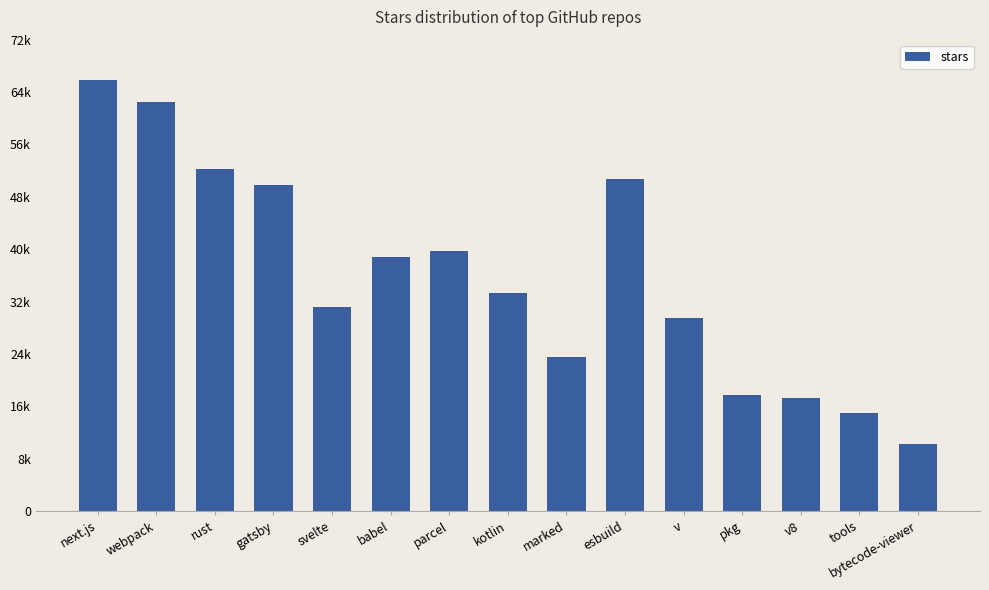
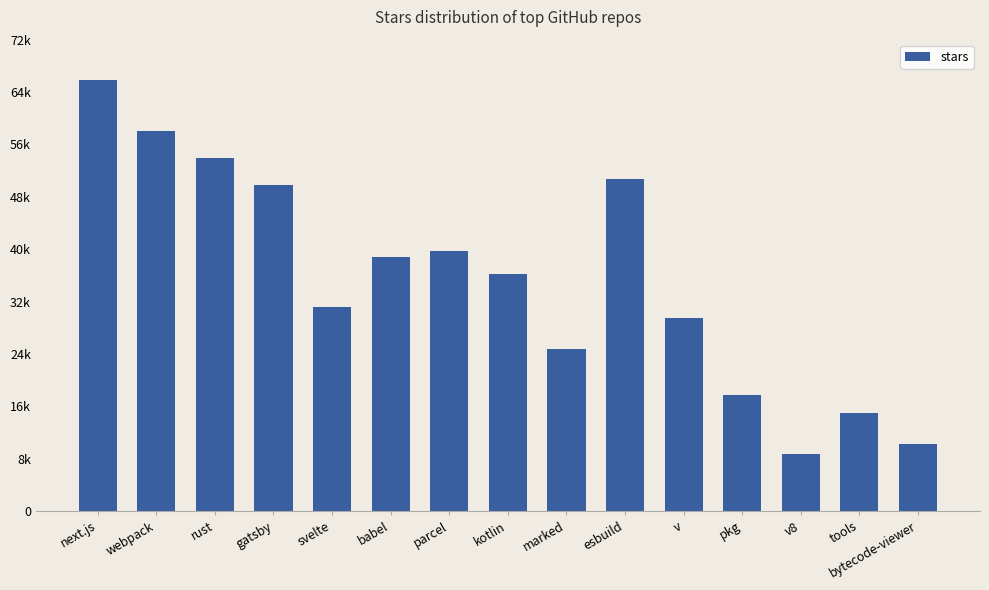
webpack: 62000 -> 58000
rust: 52000 -> 54000
kotlin: 33000 -> 36000
marked: 24000 -> 25000
v8: 17000 -> 9000
